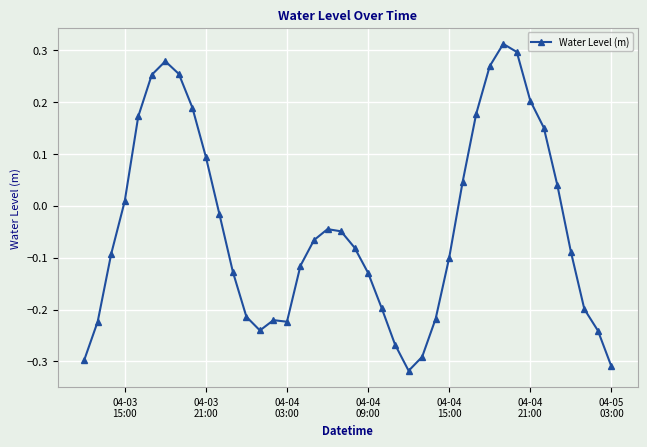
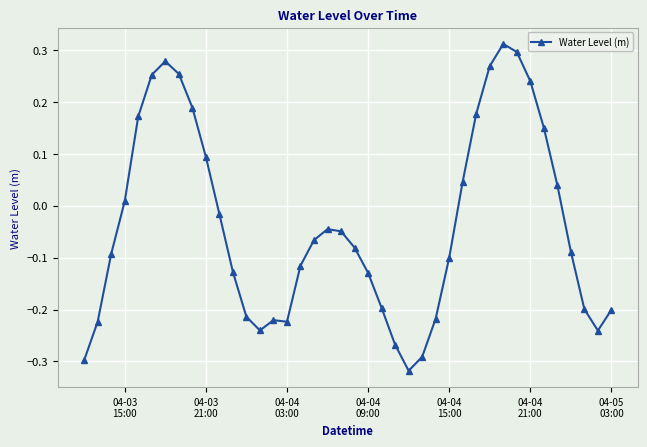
04-04 21:00: 0.20 -> 0.24
04-05 03:00: -0.31 -> -0.20
